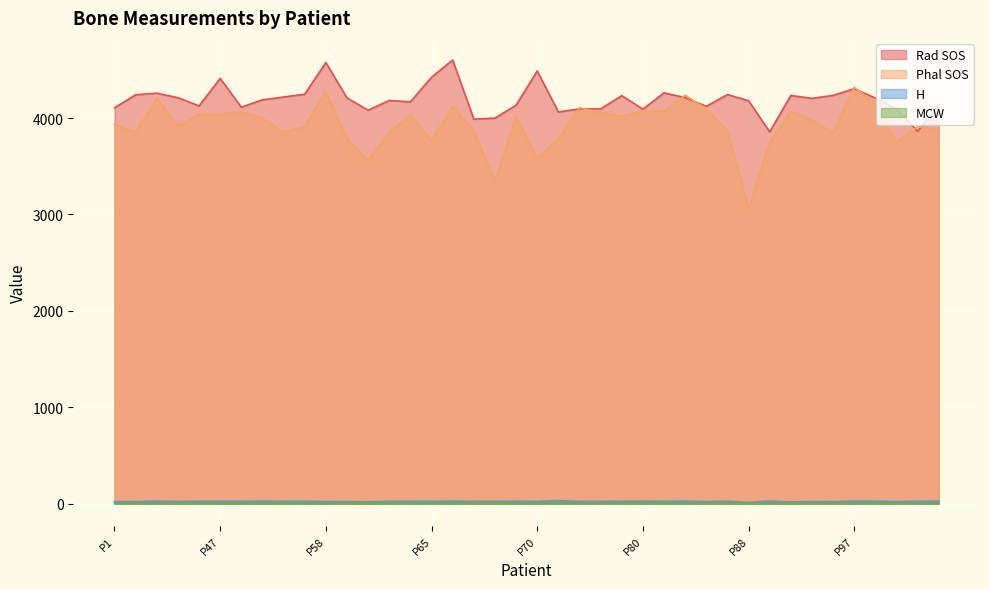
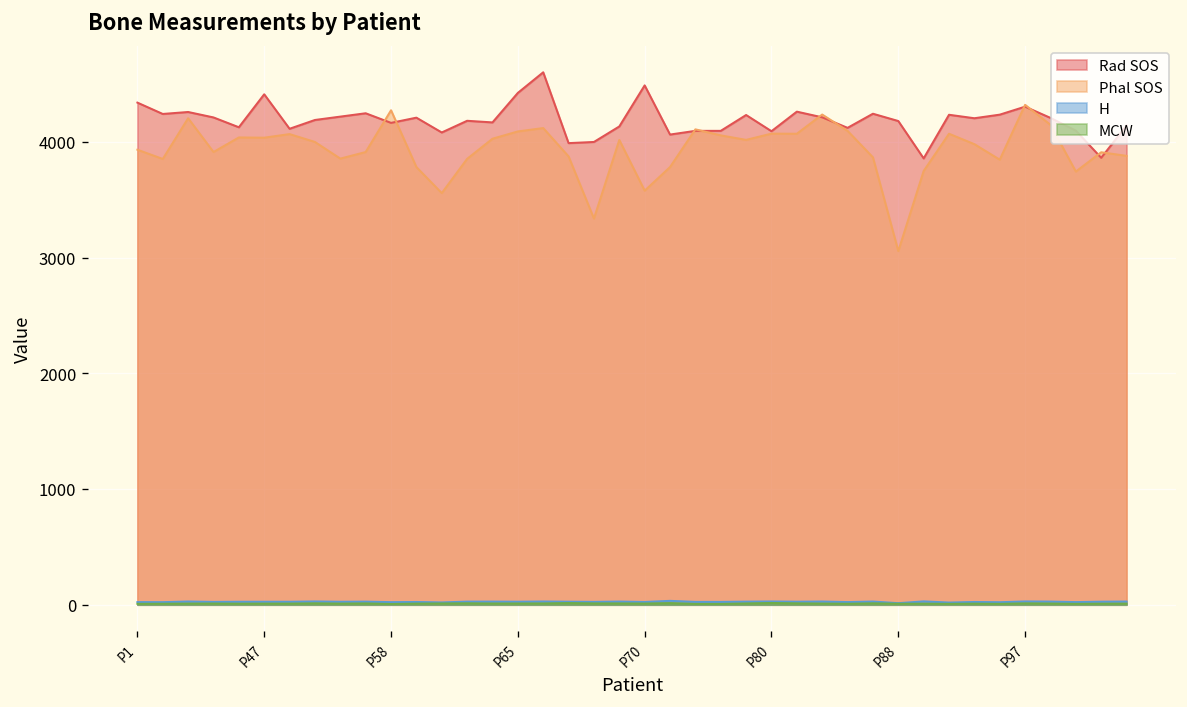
Rad SOS, P1: 4100 -> 4300
Rad SOS, P58: 4600 -> 4200
Phal SOS, P65: 3800 -> 4100
